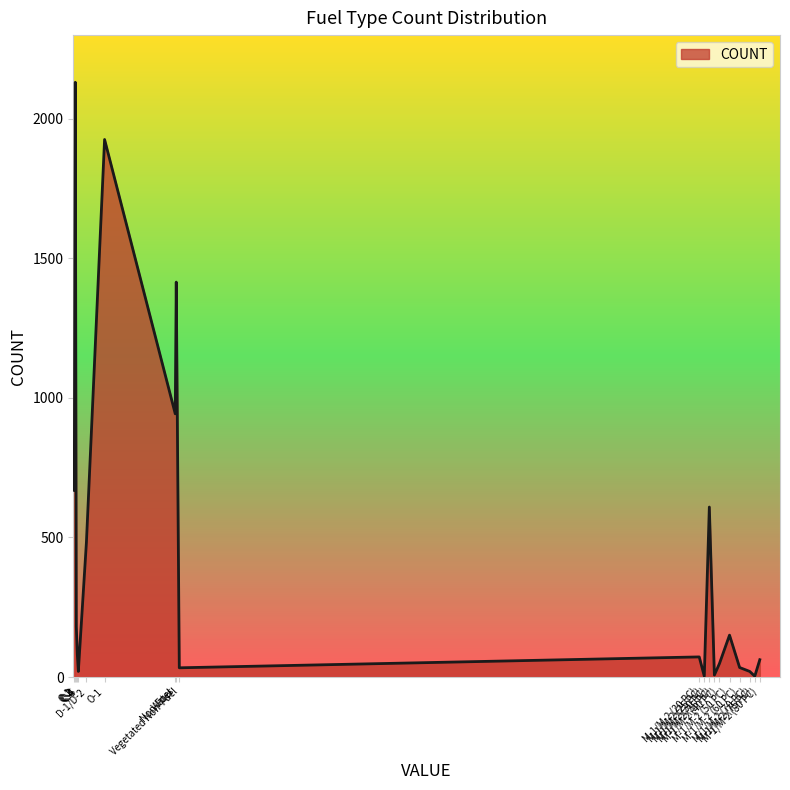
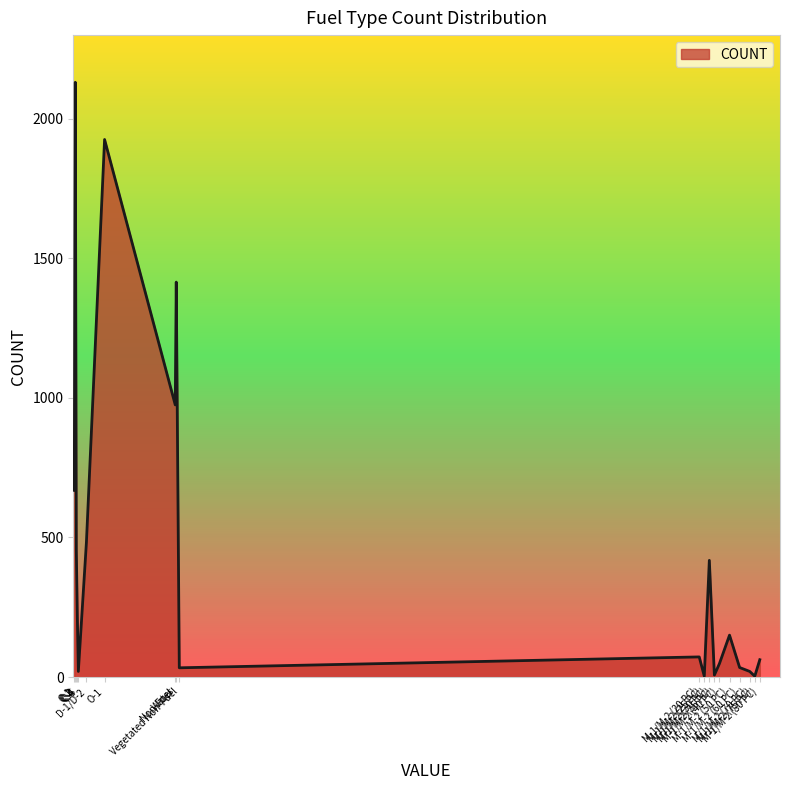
C-3: 180 -> 460
C-4: 80 -> 220
Non-Fuel: 940 -> 980
M-1/M-2 (30 PC): 610 -> 420
